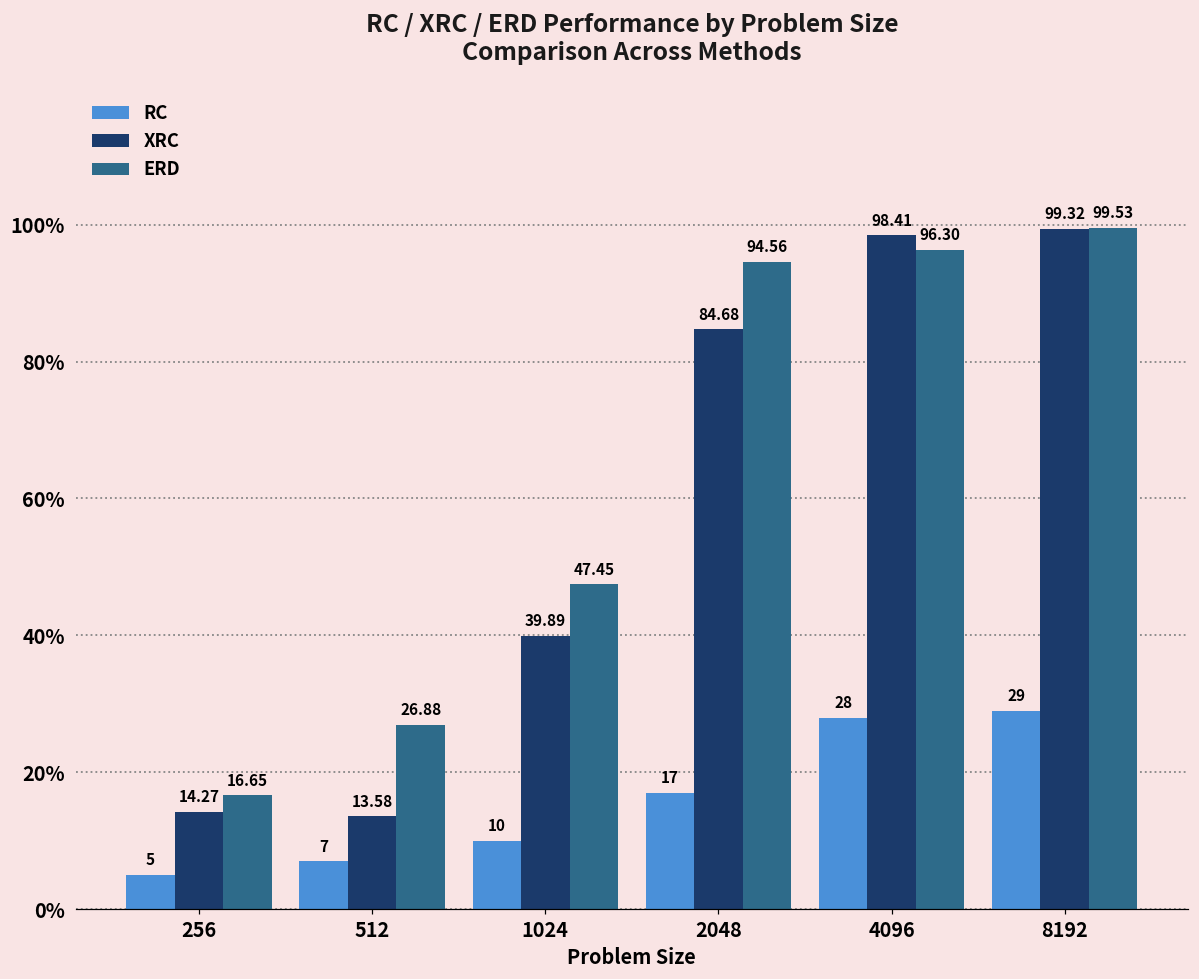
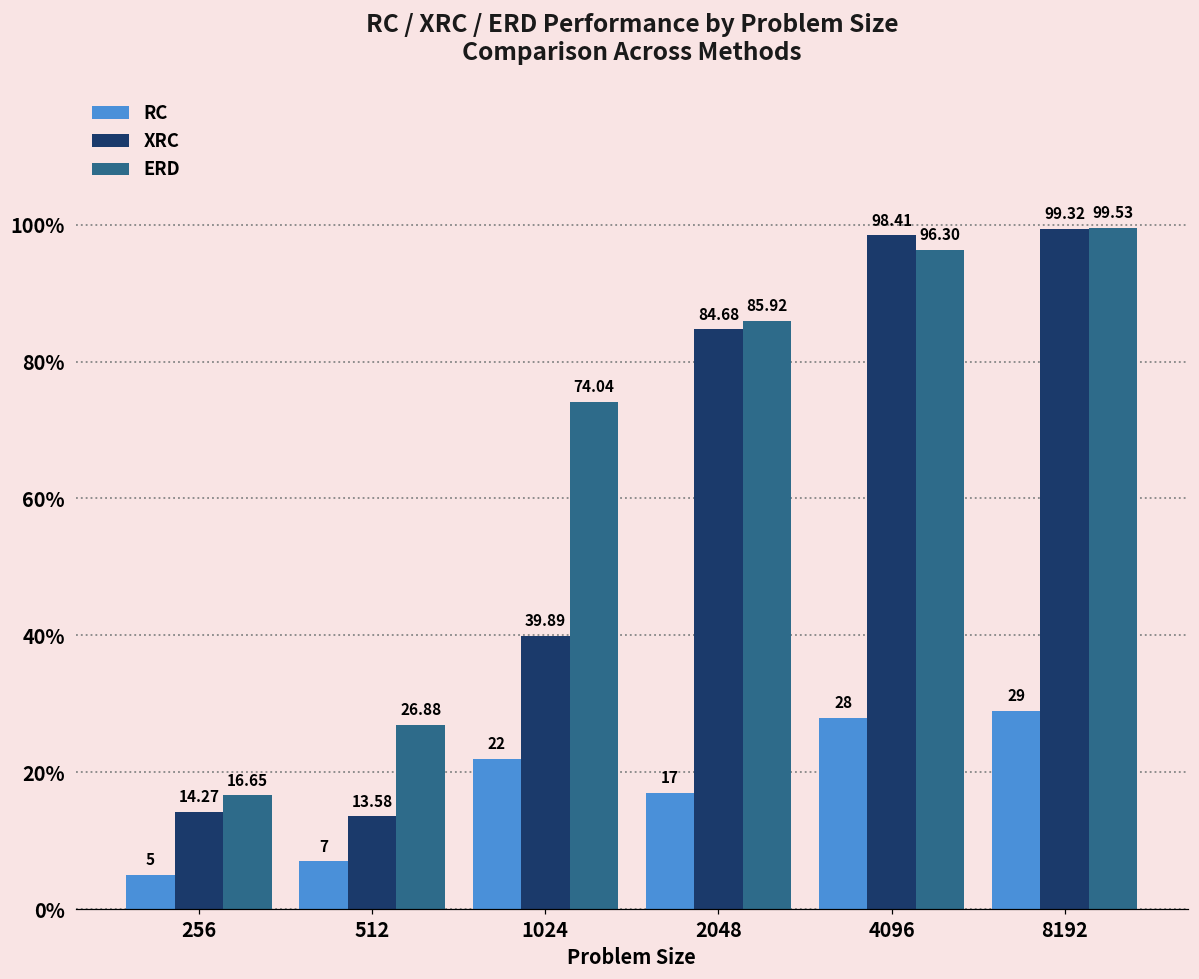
RC, 1024: 10 -> 22
ERD, 1024: 47.45 -> 74.04
ERD, 2048: 94.56 -> 85.92
